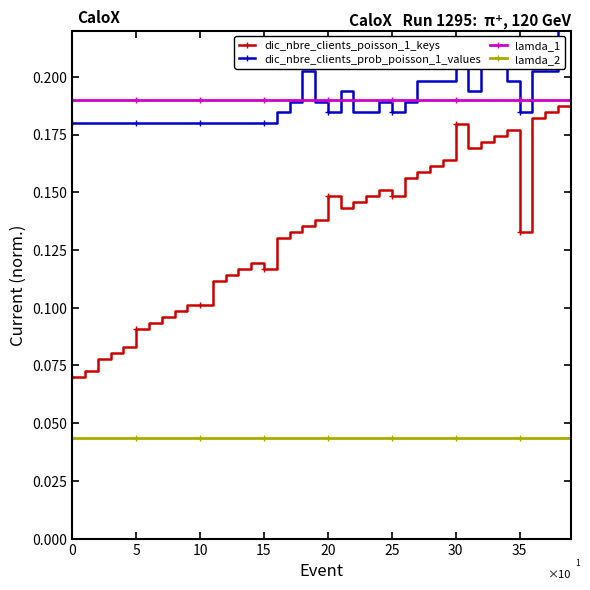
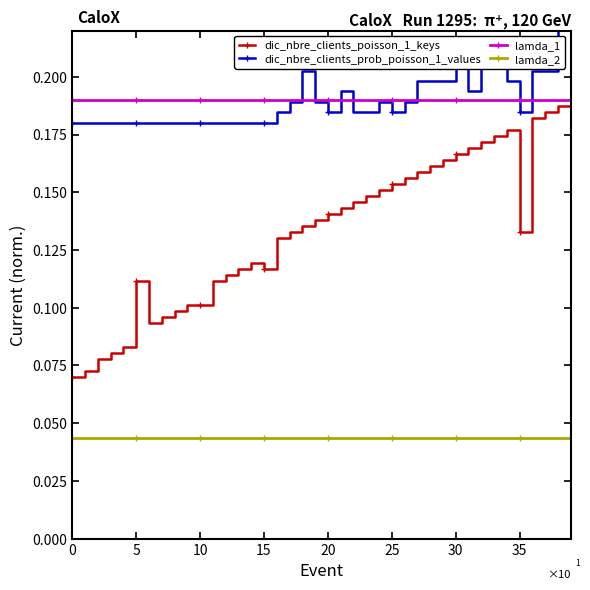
dic_nbre_clients_poisson_1_keys, 5: 0.091 -> 0.112
dic_nbre_clients_poisson_1_keys, 20: 0.148 -> 0.140
dic_nbre_clients_poisson_1_keys, 25: 0.148 -> 0.153
dic_nbre_clients_poisson_1_keys, 30: 0.180 -> 0.167
